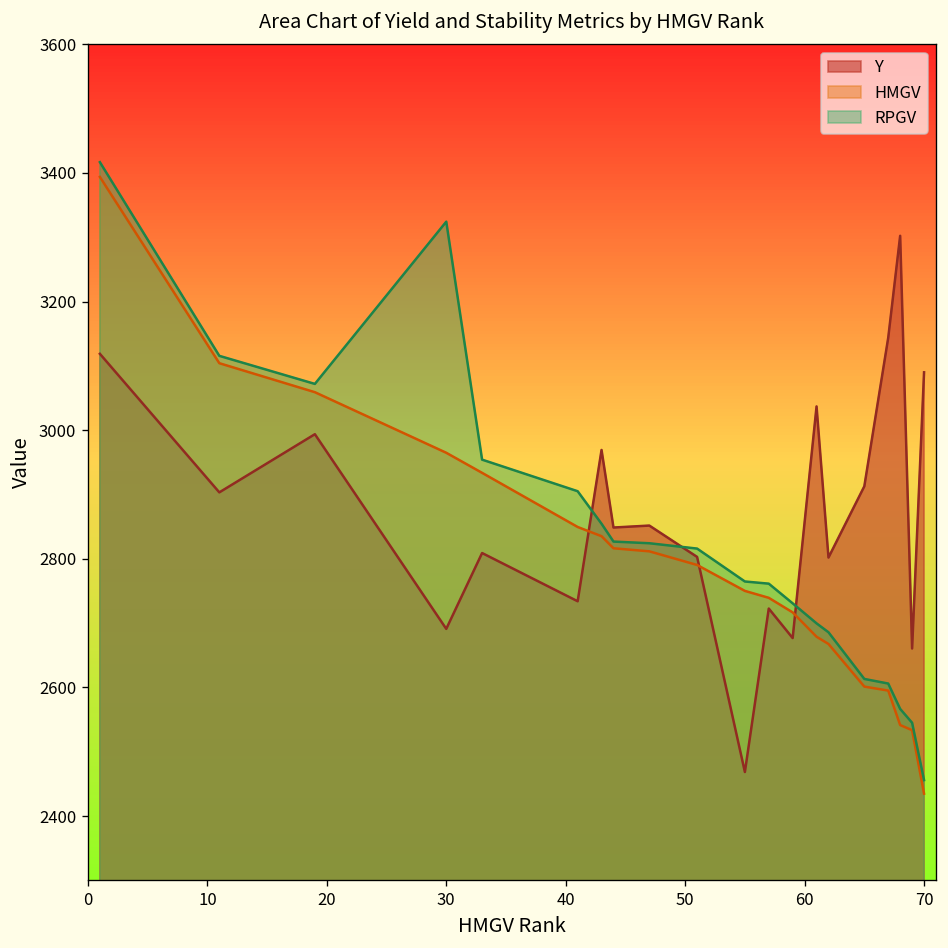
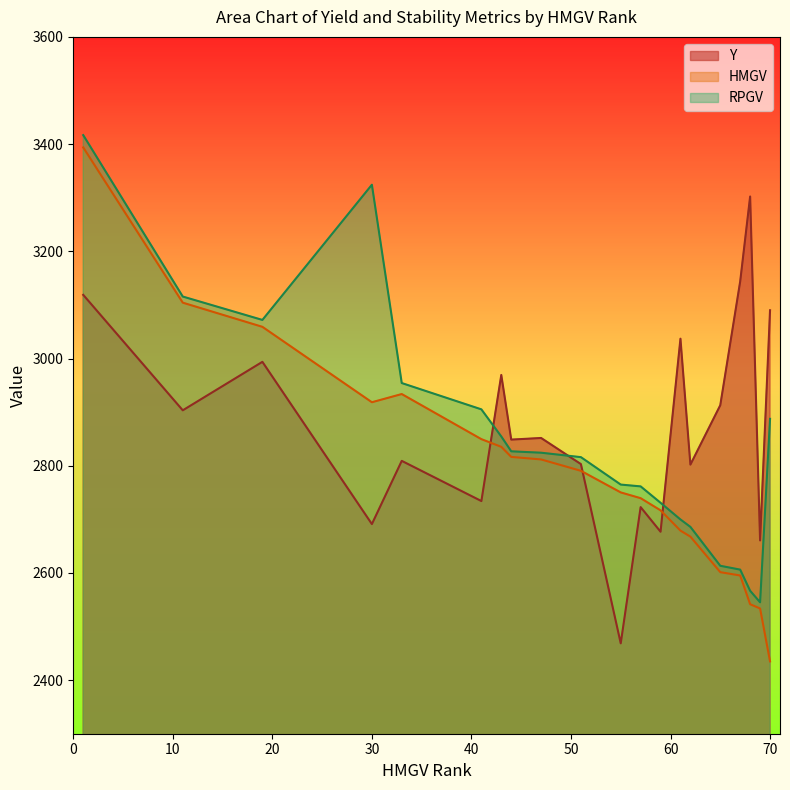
HMGV, 30: 2960 -> 2920
RPGV, 70: 2460 -> 2890
